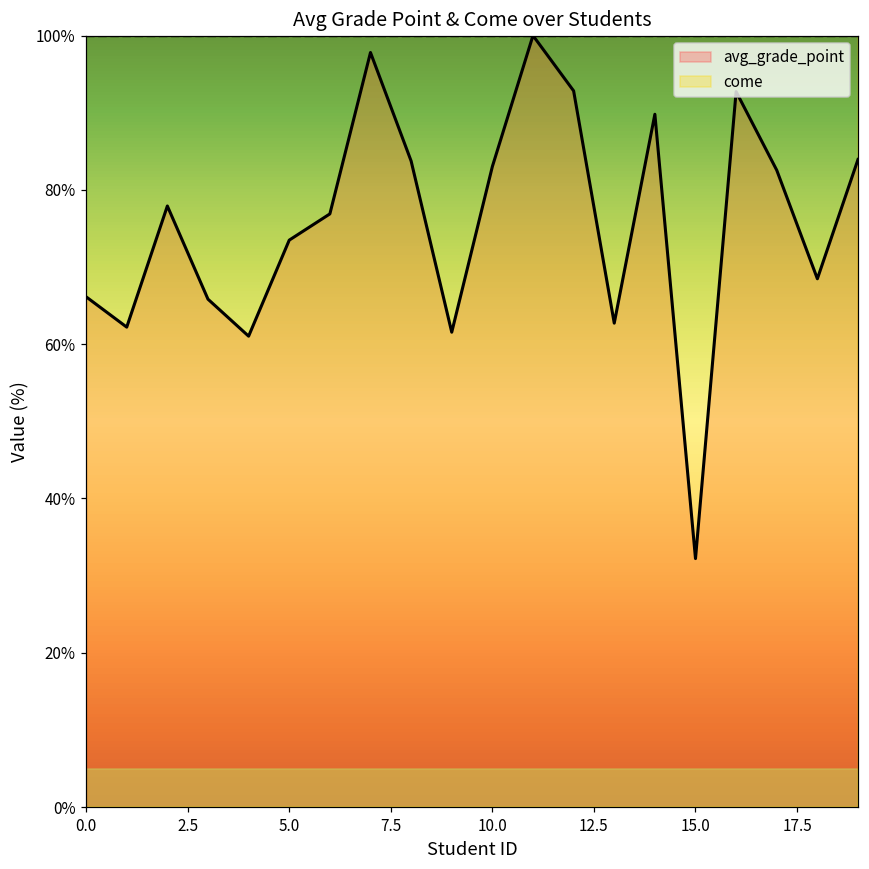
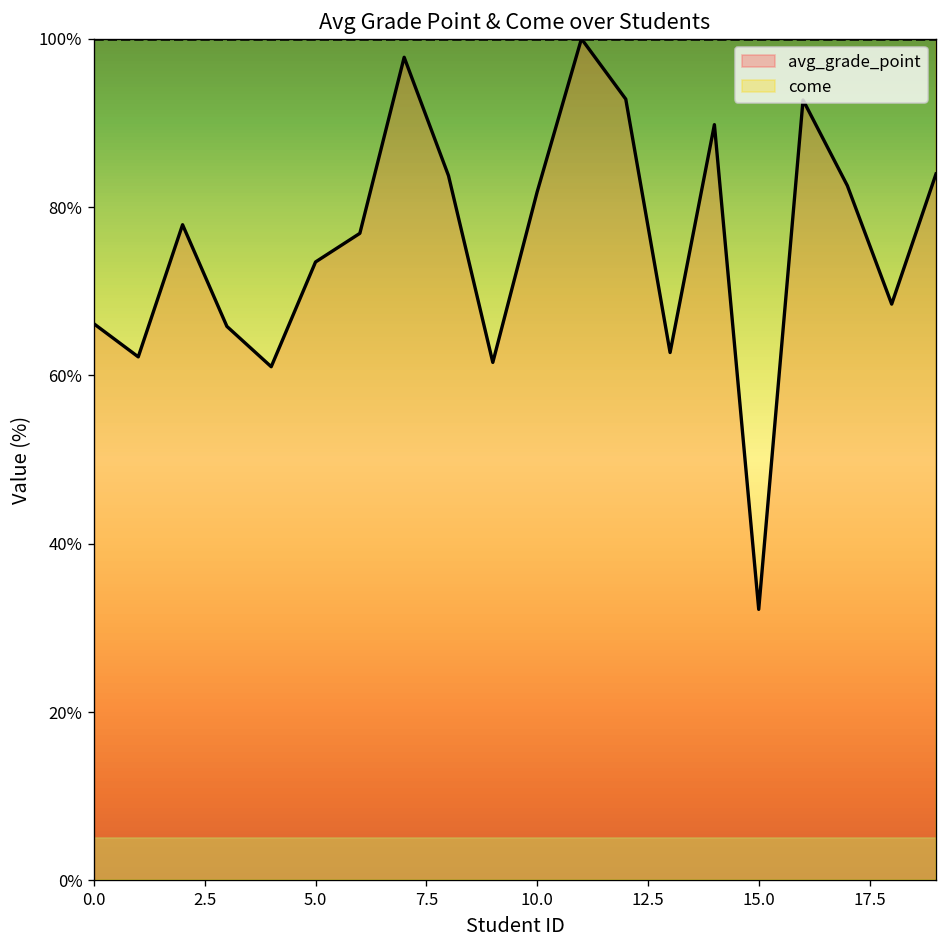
avg_grade_point, 10.0: 83% -> 82%
